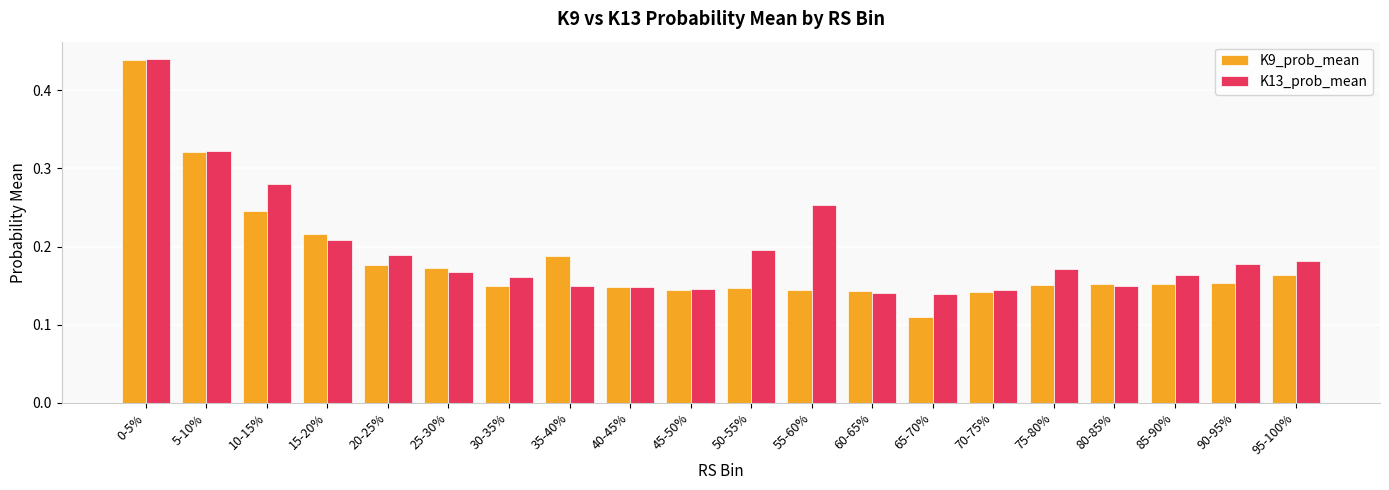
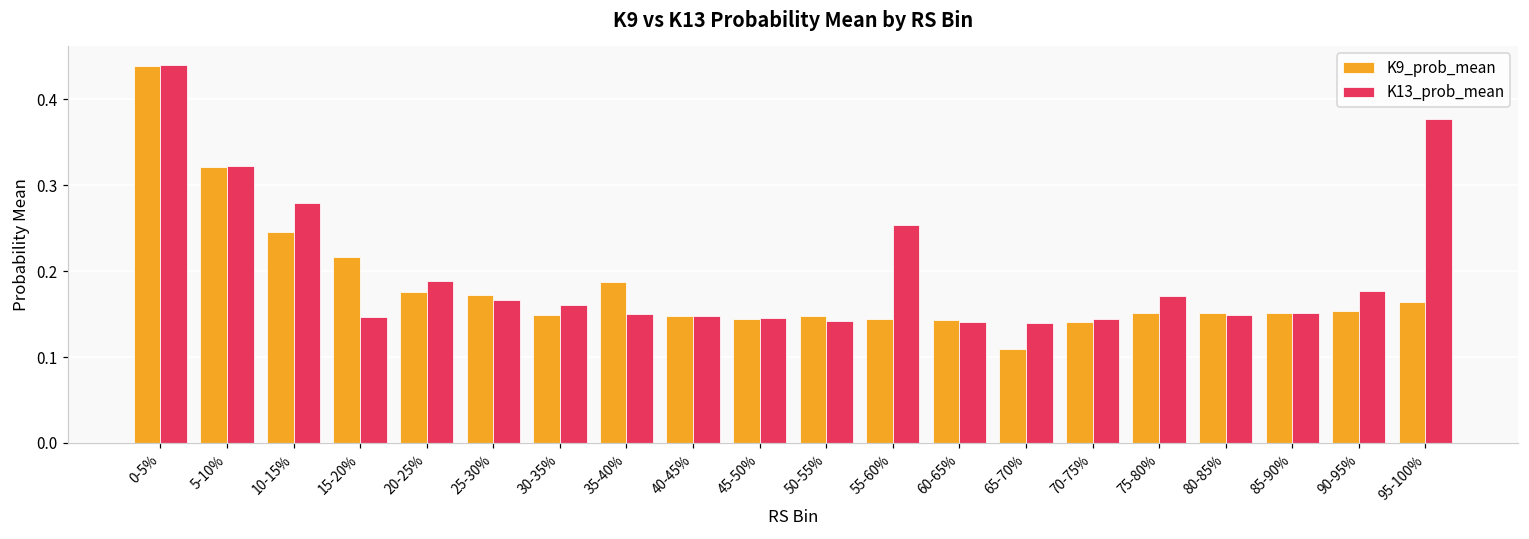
K13_prob_mean, 15-20%: 0.21 -> 0.15
K13_prob_mean, 50-55%: 0.20 -> 0.14
K13_prob_mean, 85-90%: 0.16 -> 0.15
K13_prob_mean, 95-100%: 0.18 -> 0.38
